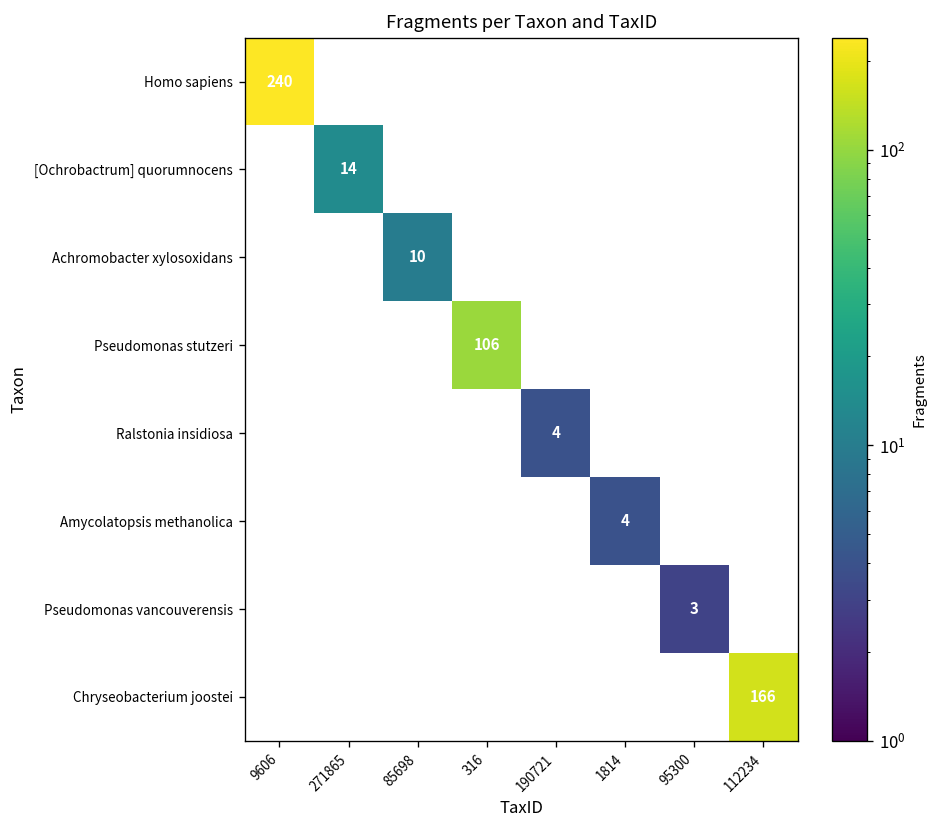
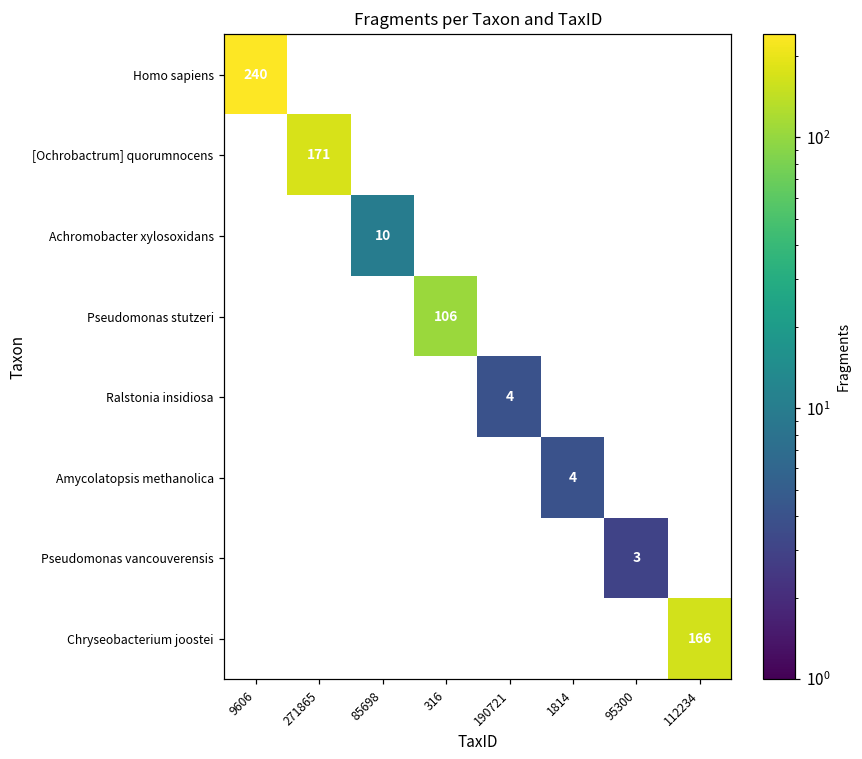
[Ochrobactrum] quorumnocens, 271865: 14 -> 171
